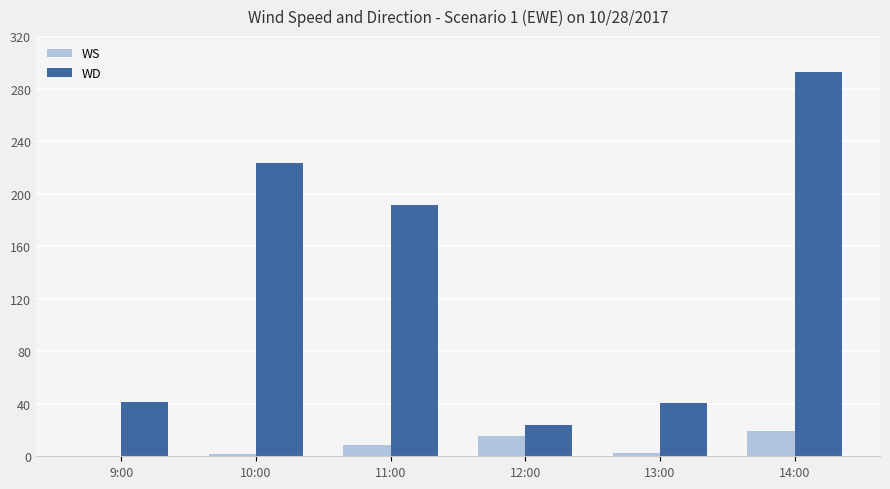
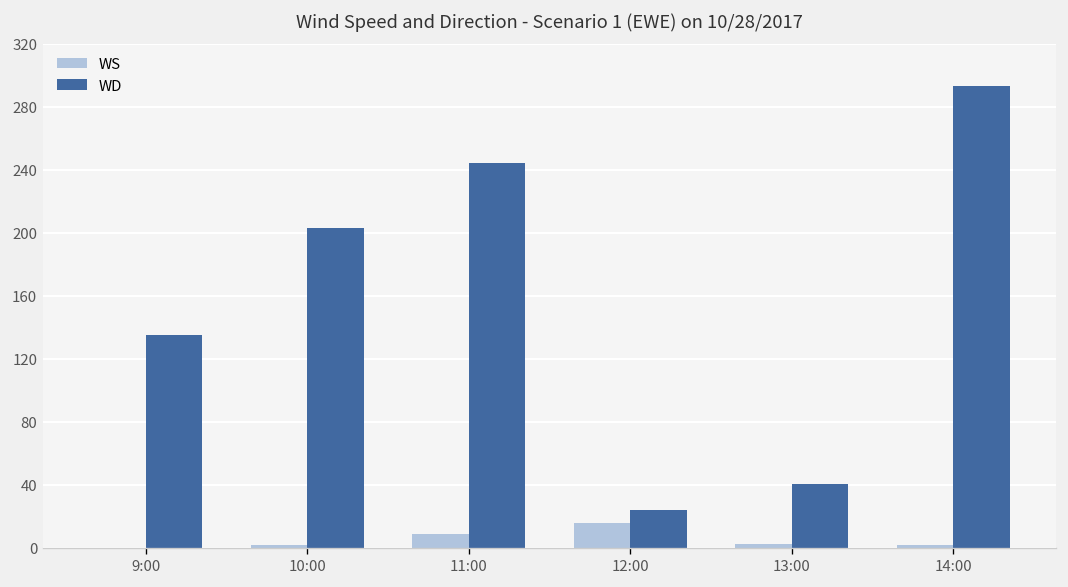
WD, 9:00: 41 -> 135
WD, 10:00: 223 -> 203
WD, 11:00: 191 -> 244
WS, 14:00: 19 -> 2
